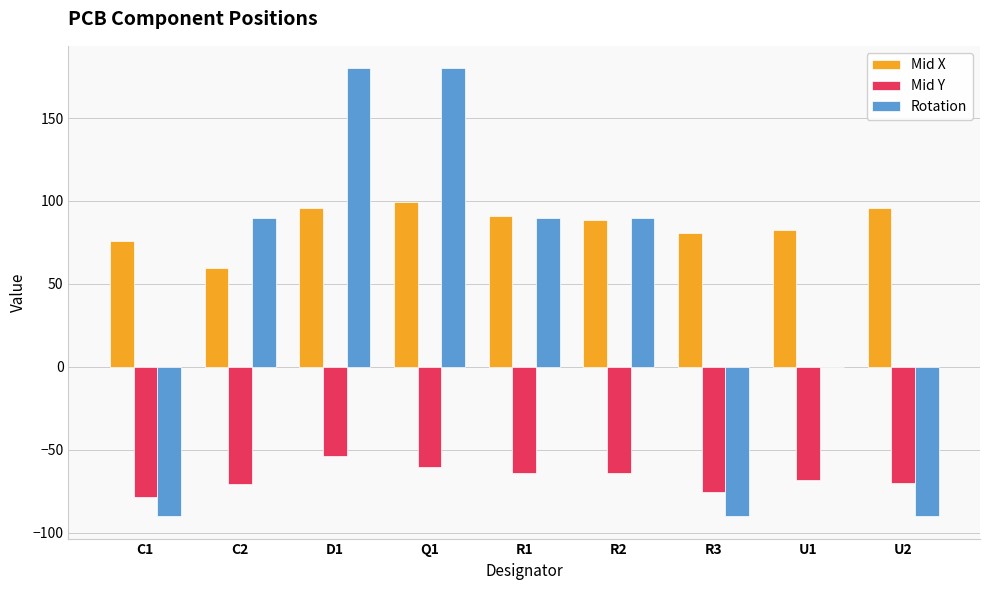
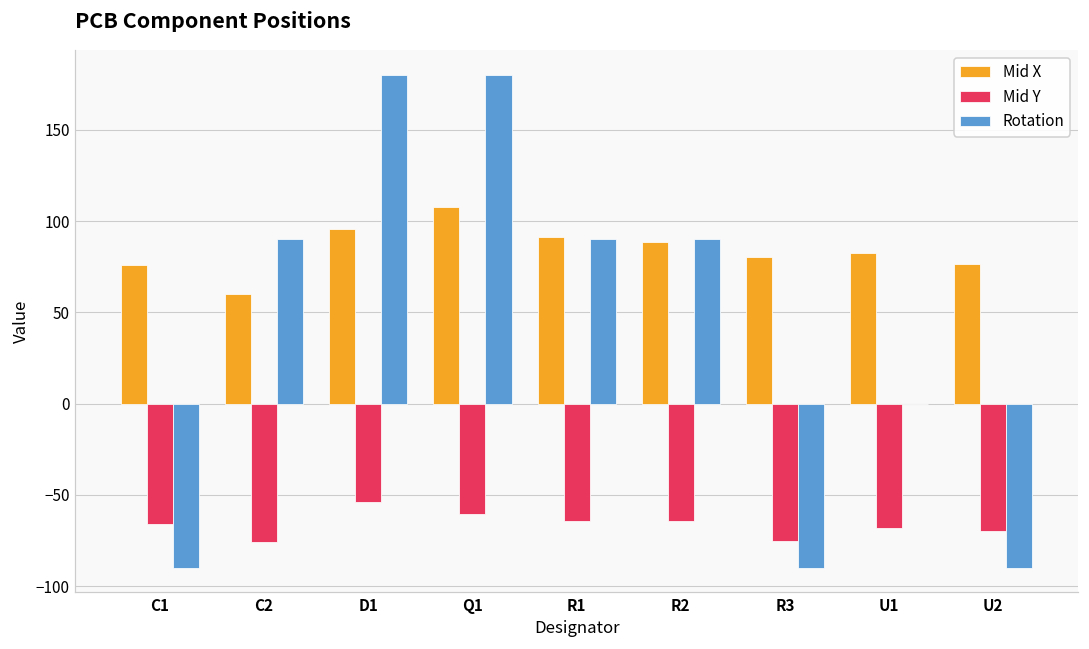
Mid Y, C1: -79 -> -66
Mid Y, C2: -71 -> -76
Mid X, Q1: 100 -> 108
Mid X, U2: 96 -> 77
